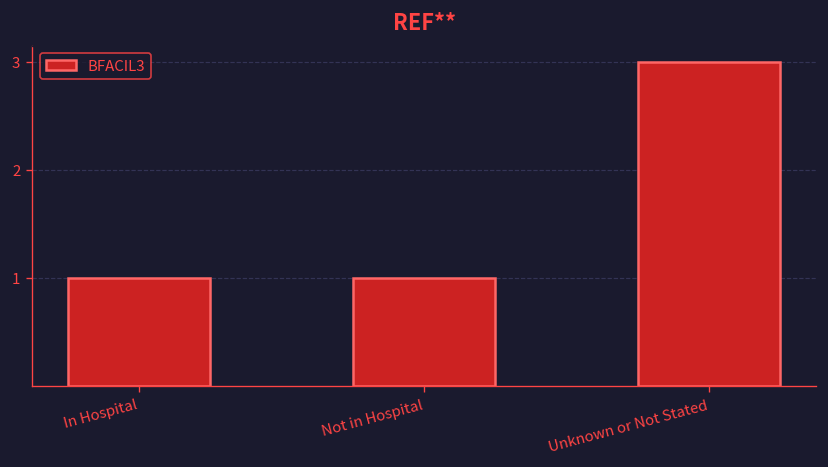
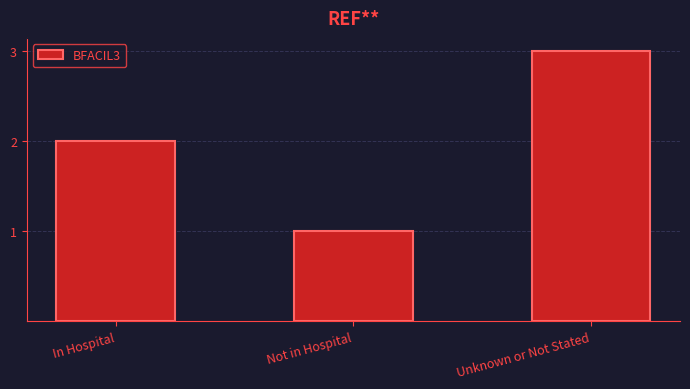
In Hospital: 1 -> 2
